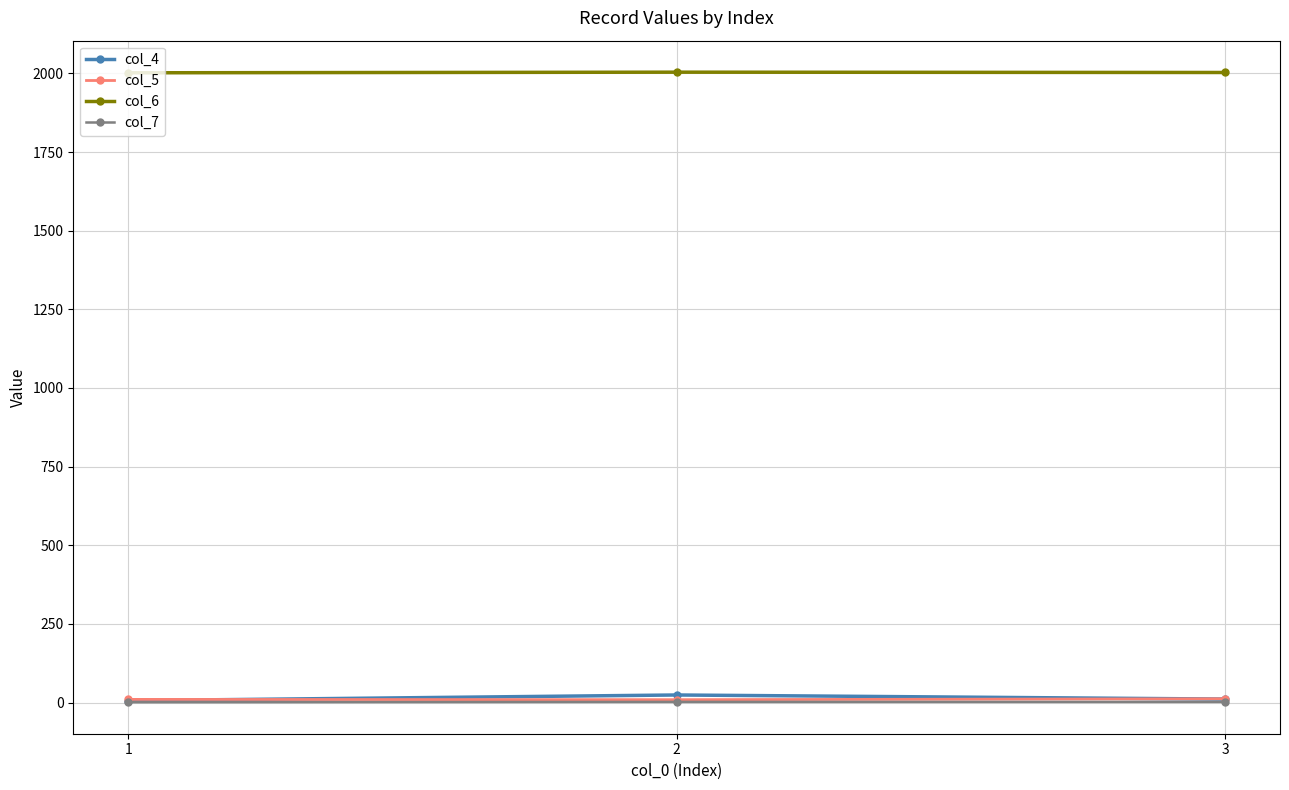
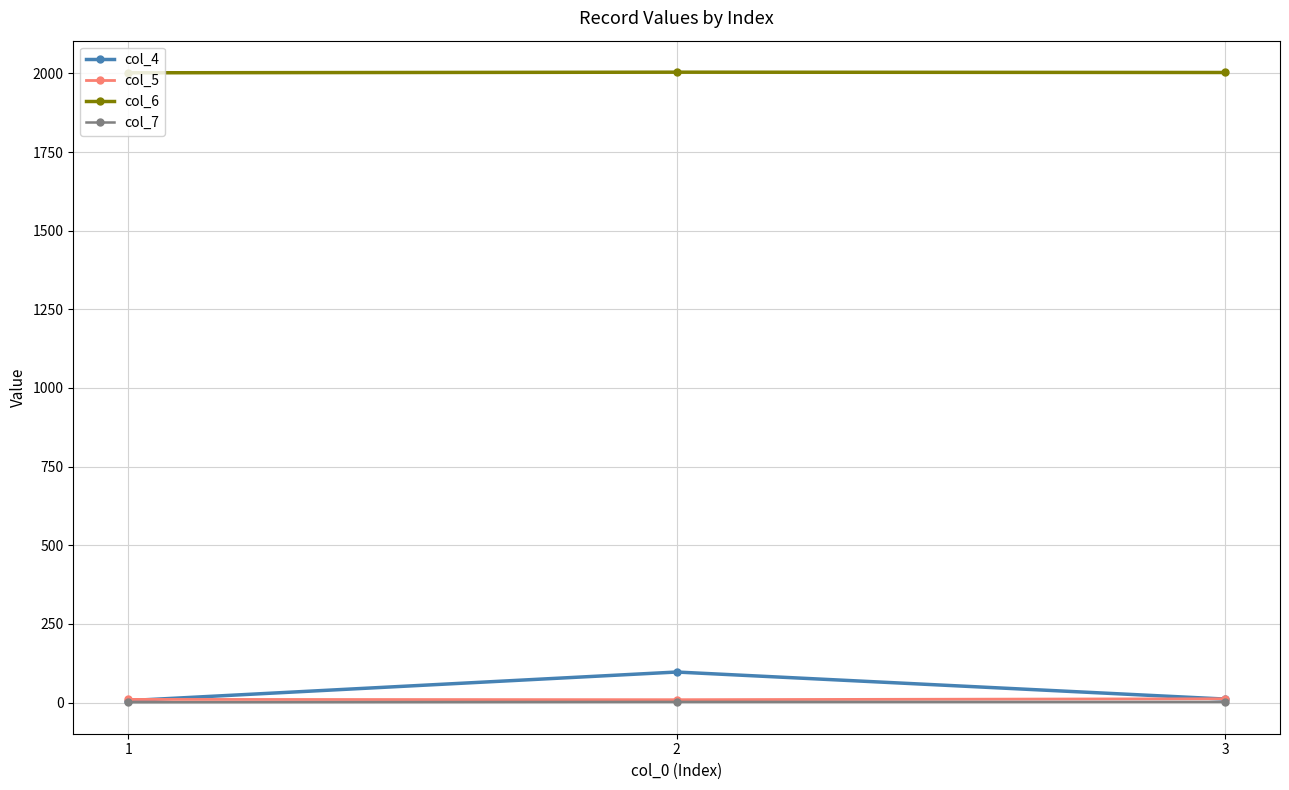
col_4, 2: 20 -> 100
